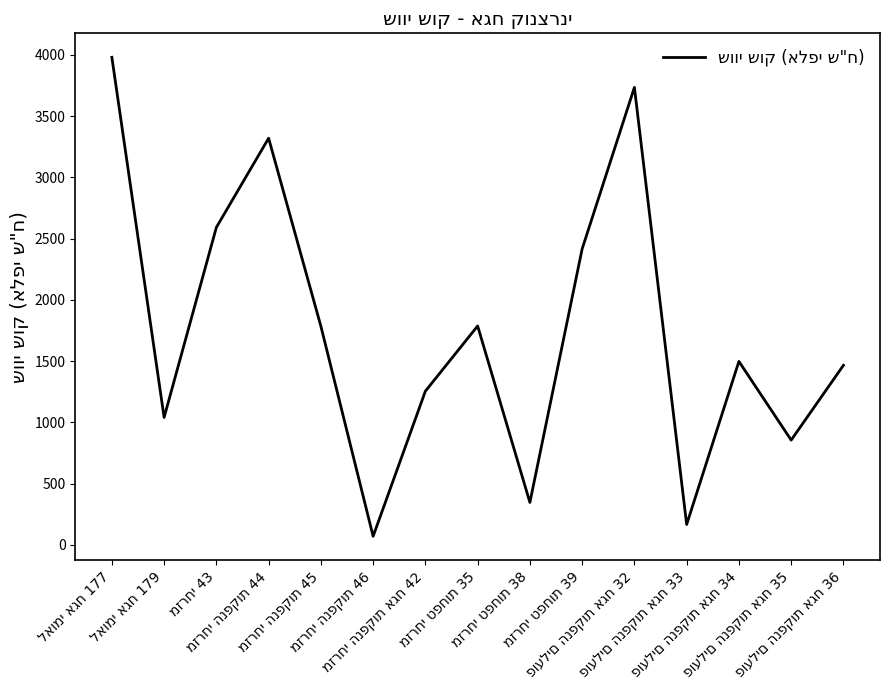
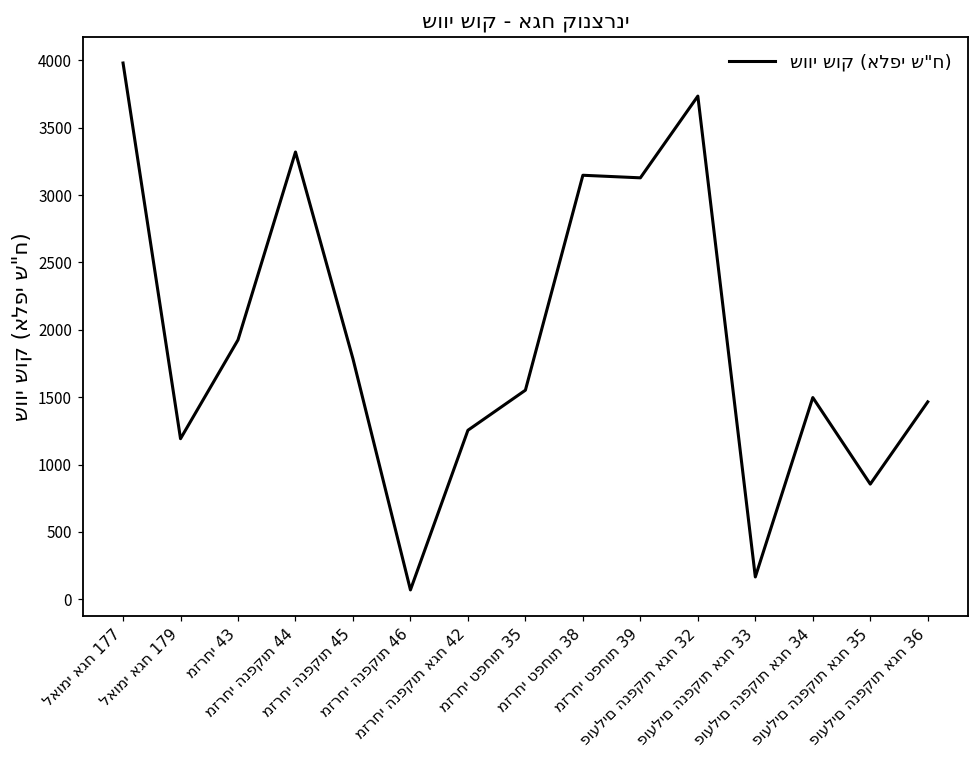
לאומי אגח 179: 1040 -> 1190
מזרחי 43: 2590 -> 1930
מזרחי טפחות 35: 1790 -> 1550
מזרחי טפחות 38: 350 -> 3150
מזרחי טפחות 39: 2420 -> 3130
